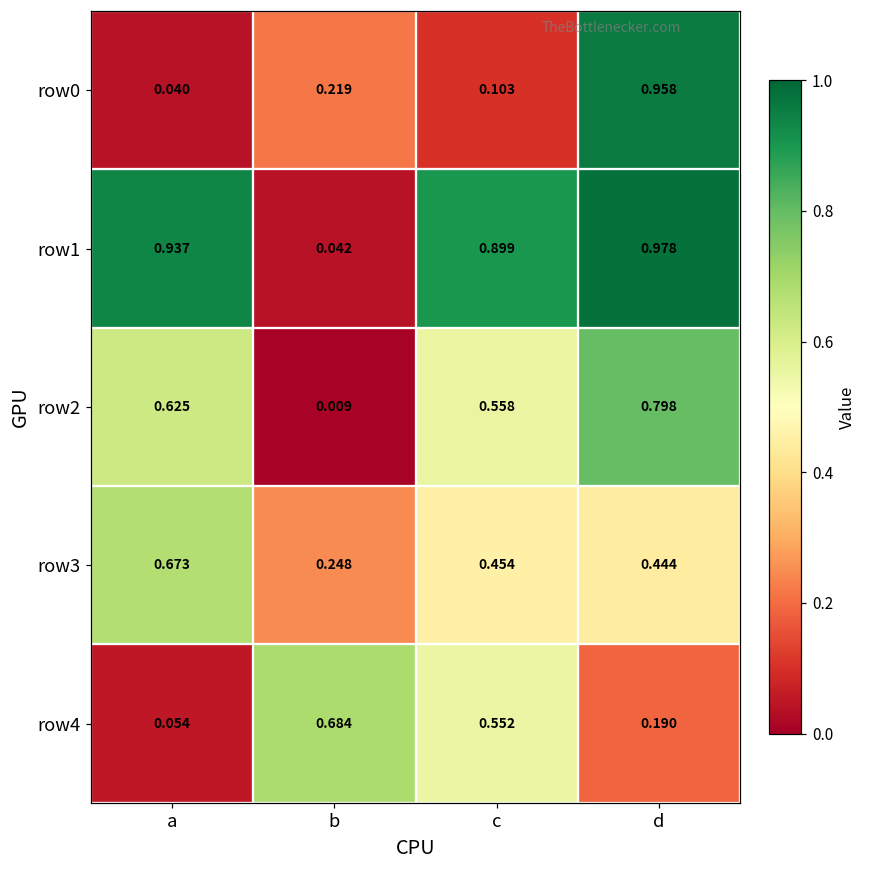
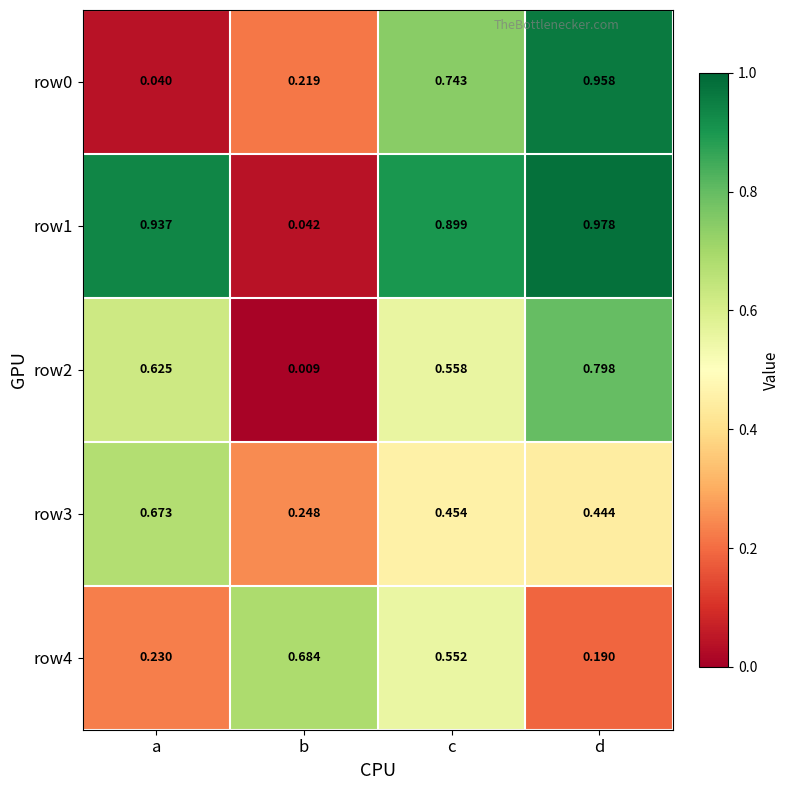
row0, c: 0.103 -> 0.743
row4, a: 0.054 -> 0.230
